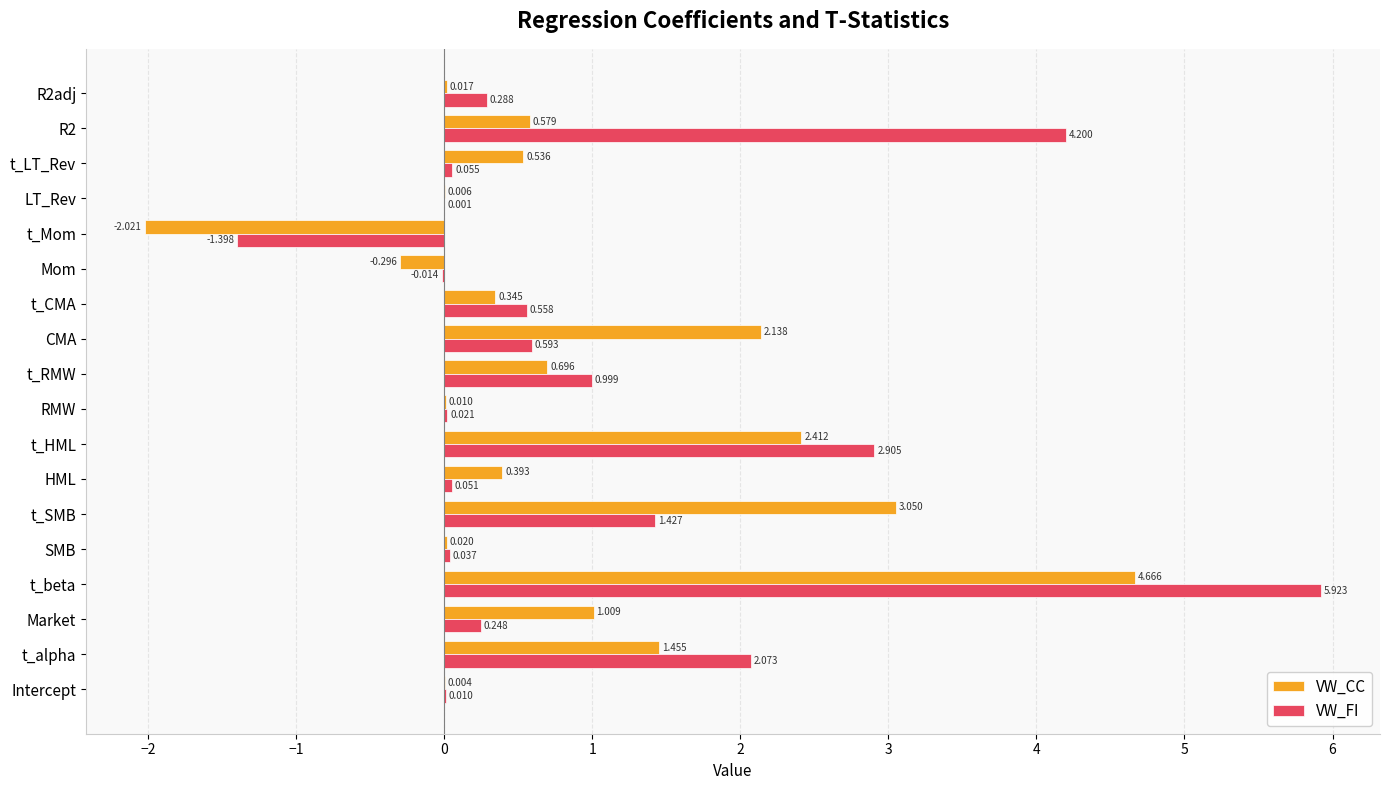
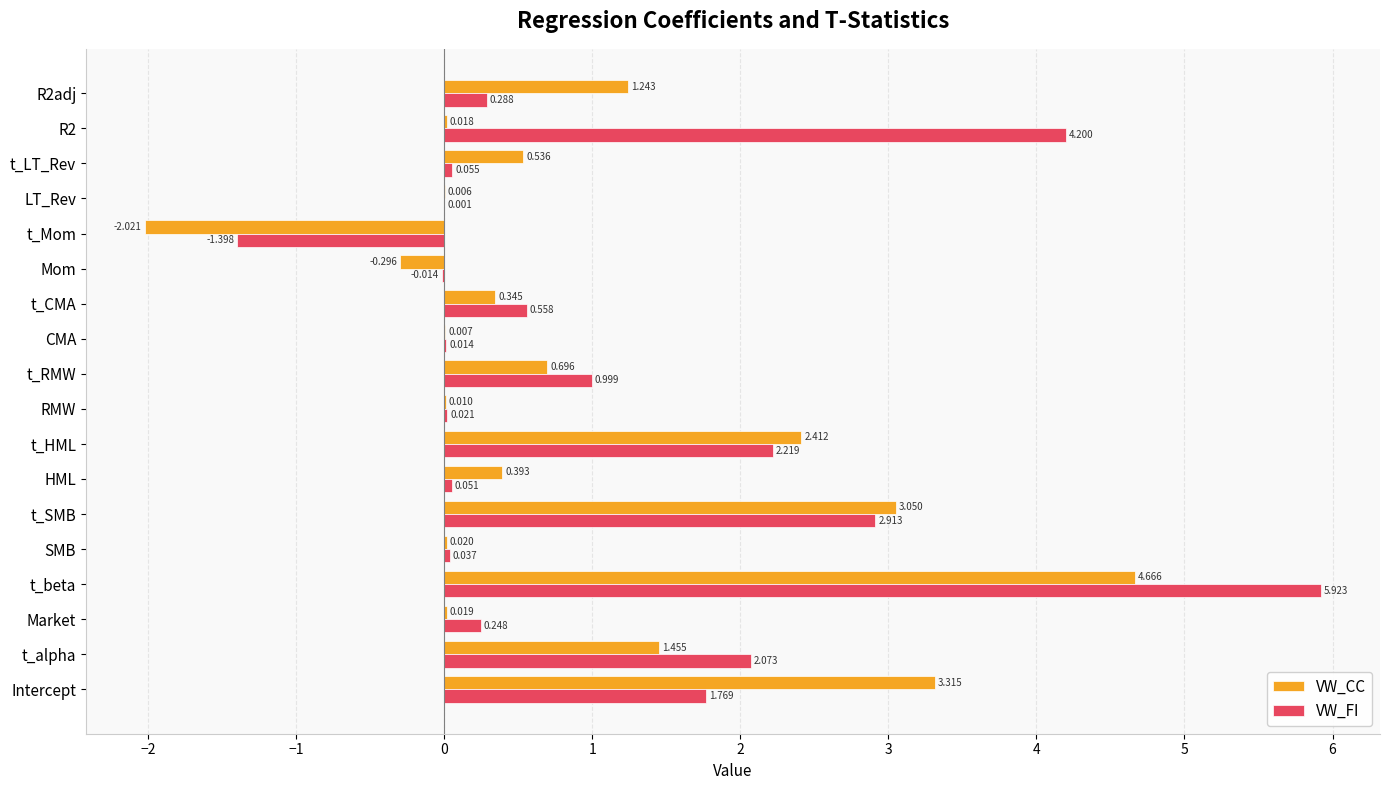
VW_CC, R2adj: 0.017 -> 1.243
VW_CC, R2: 0.579 -> 0.018
VW_CC, CMA: 2.138 -> 0.007
VW_FI, CMA: 0.593 -> 0.014
VW_FI, t_HML: 2.905 -> 2.219
VW_FI, t_SMB: 1.427 -> 2.913
VW_CC, Market: 1.009 -> 0.019
VW_CC, Intercept: 0.004 -> 3.315
VW_FI, Intercept: 0.010 -> 1.769
